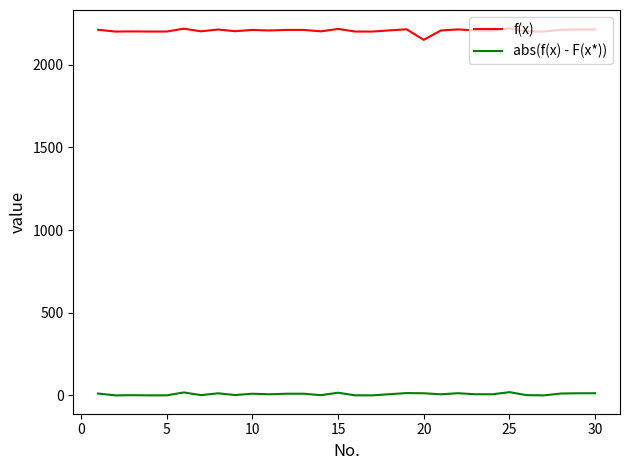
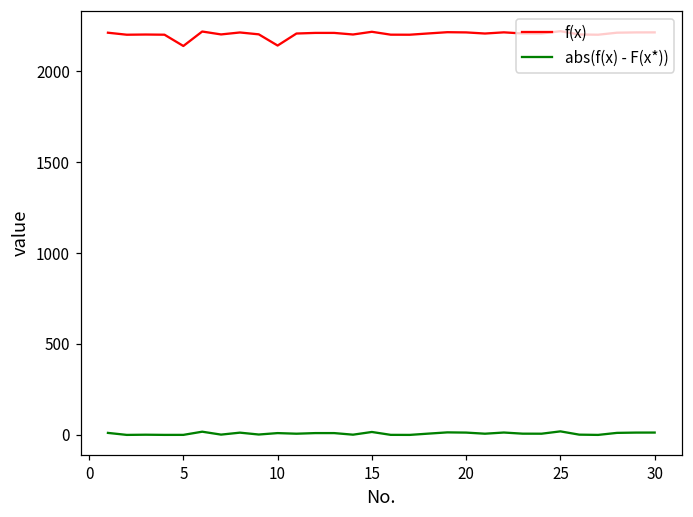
f(x), 5: 2200 -> 2140
f(x), 10: 2210 -> 2140
f(x), 20: 2150 -> 2210
